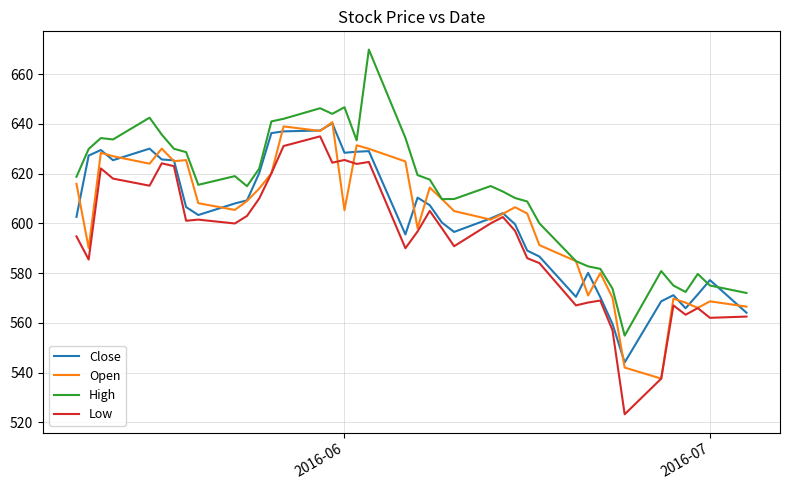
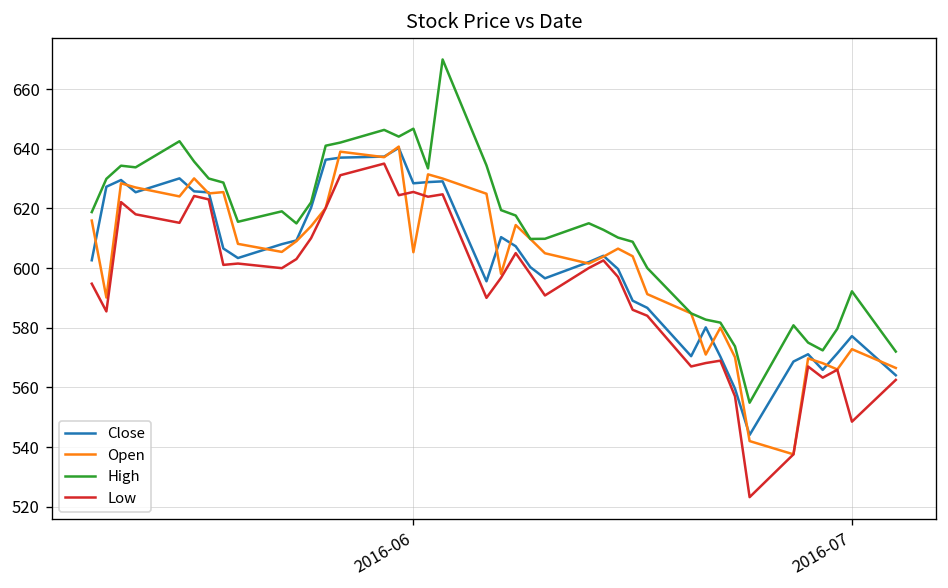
Open, 2016-07: 569 -> 573
High, 2016-07: 575 -> 592
Low, 2016-07: 562 -> 549
